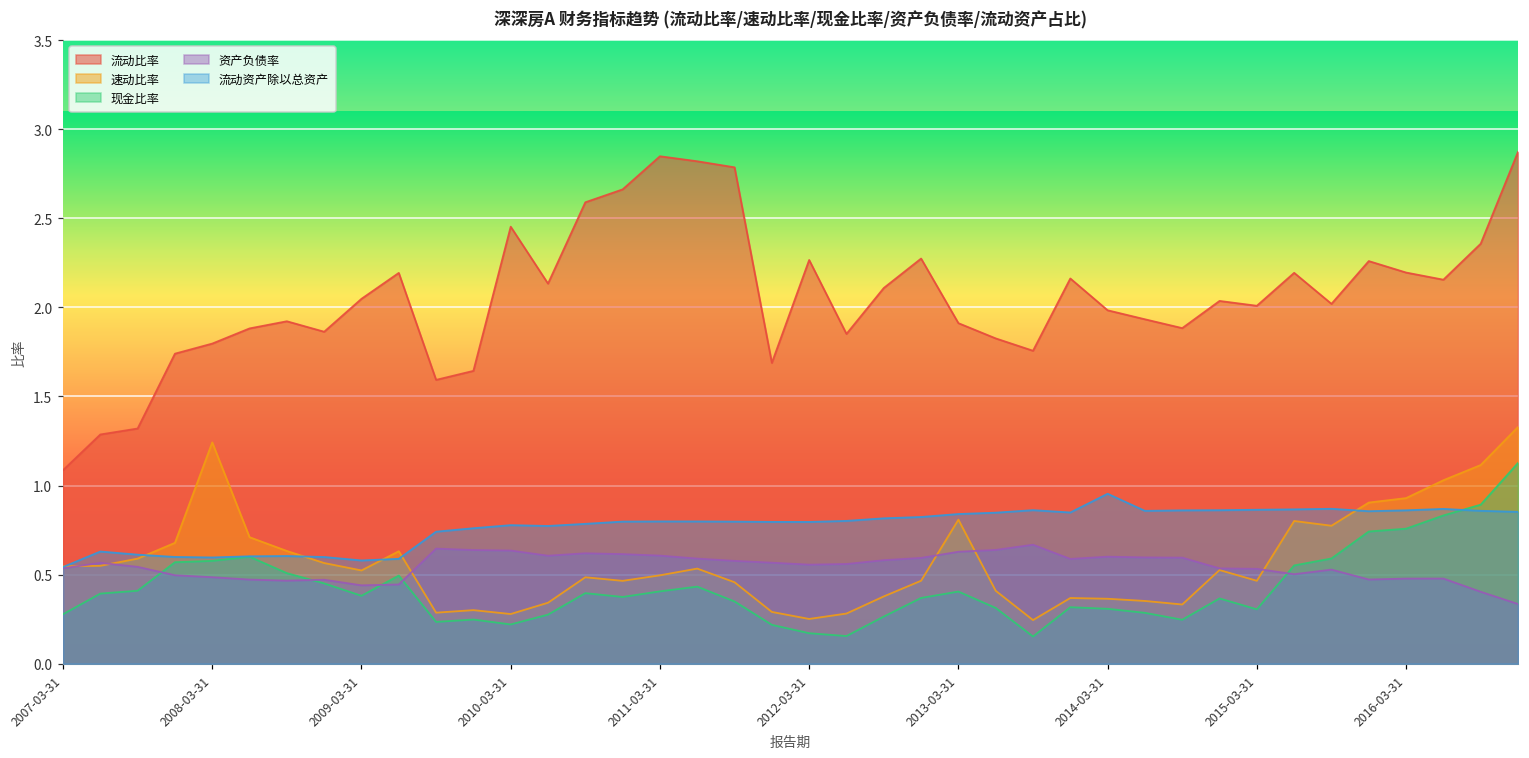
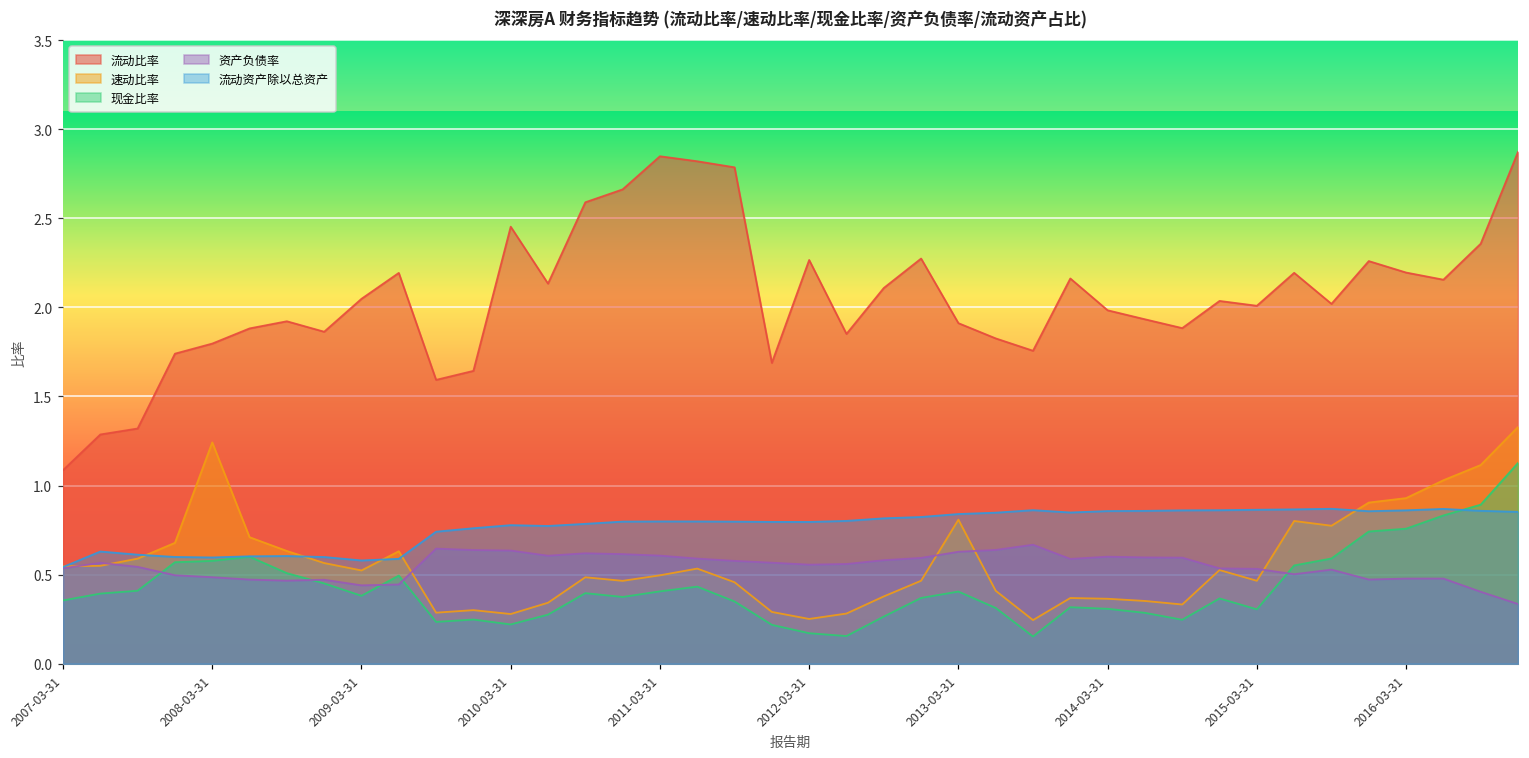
现金比率, 2007-03-31: 0.28 -> 0.36
流动资产除以总资产, 2014-03-31: 0.95 -> 0.86
